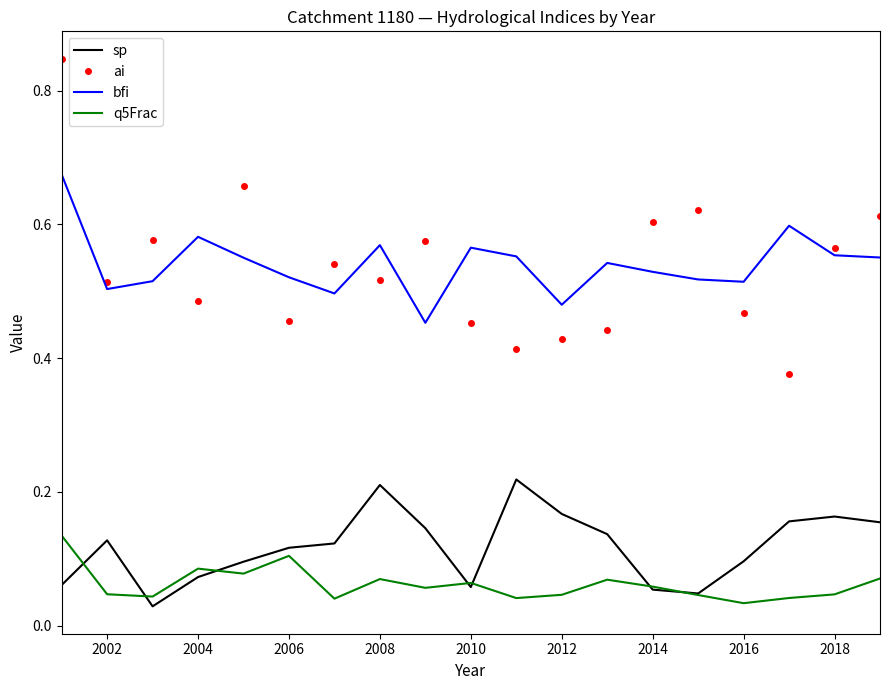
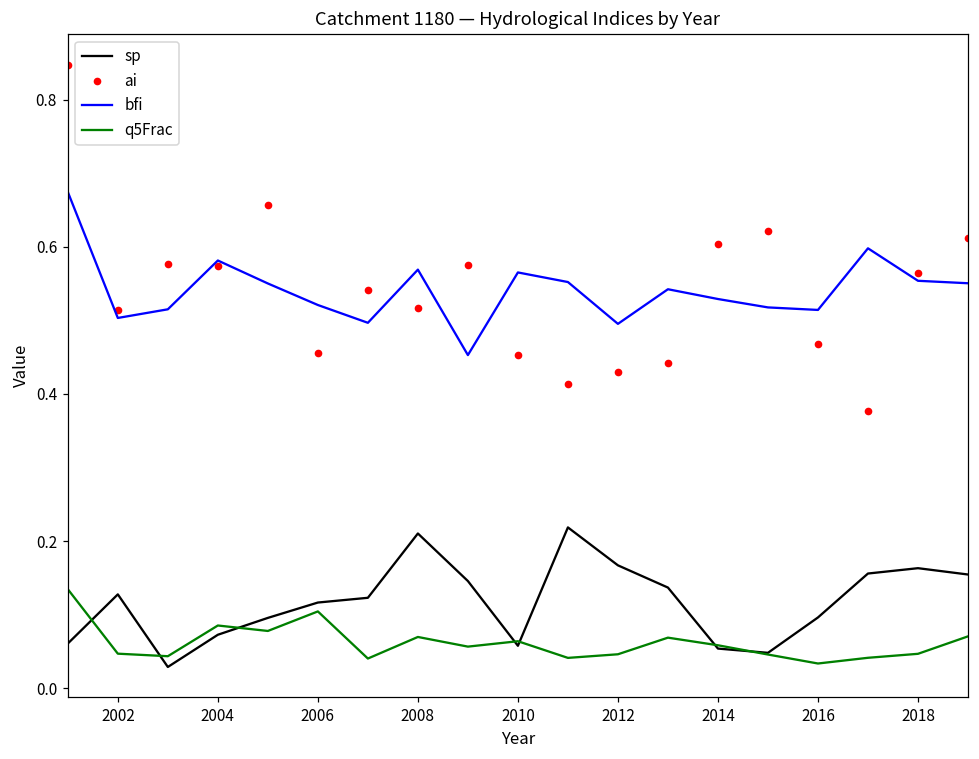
ai, 2004: 0.48 -> 0.57
bfi, 2012: 0.48 -> 0.50
